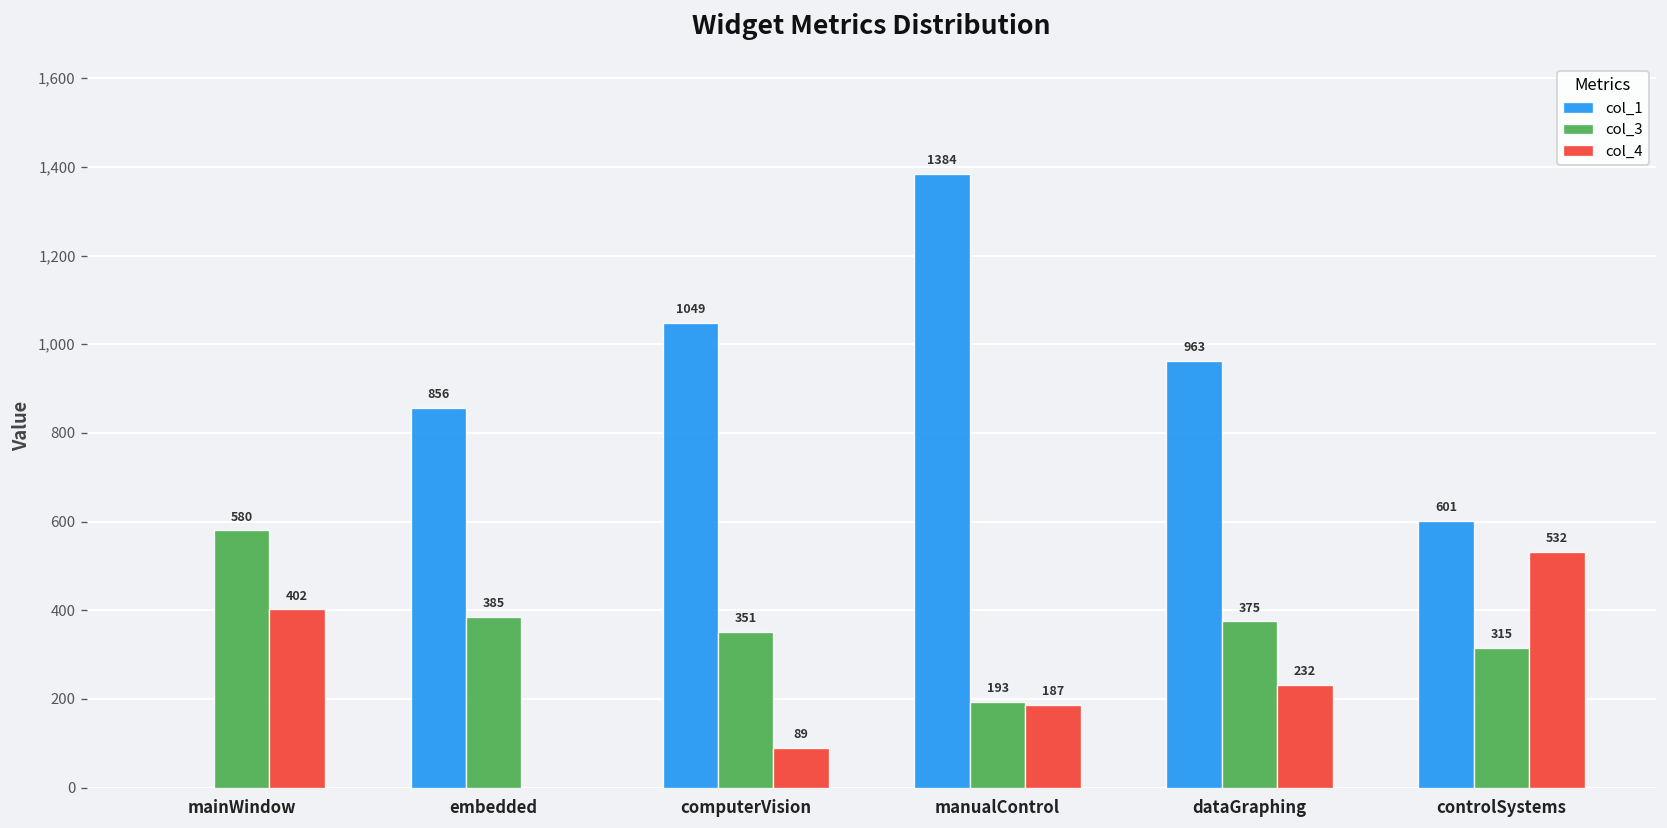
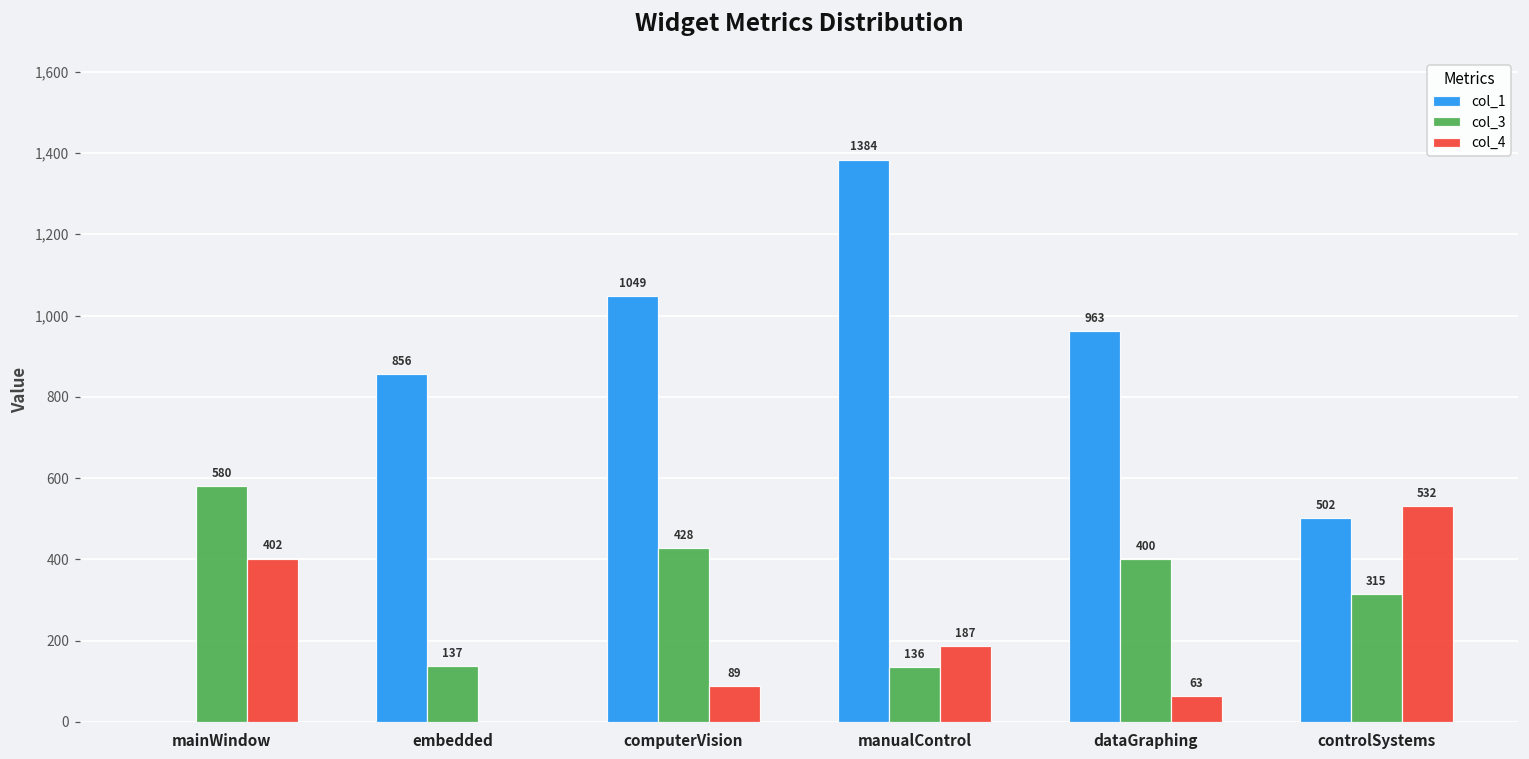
col_3, embedded: 385 -> 137
col_3, computerVision: 351 -> 428
col_3, manualControl: 193 -> 136
col_3, dataGraphing: 375 -> 400
col_4, dataGraphing: 232 -> 63
col_1, controlSystems: 601 -> 502
